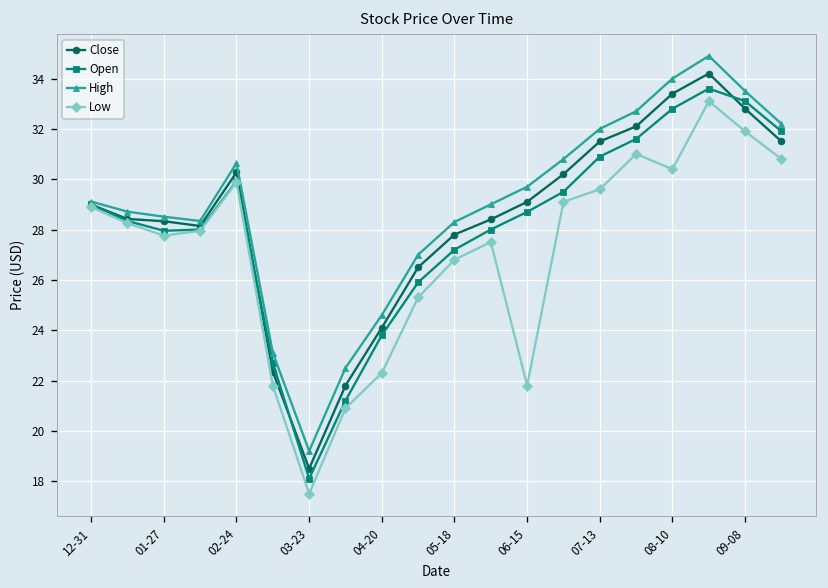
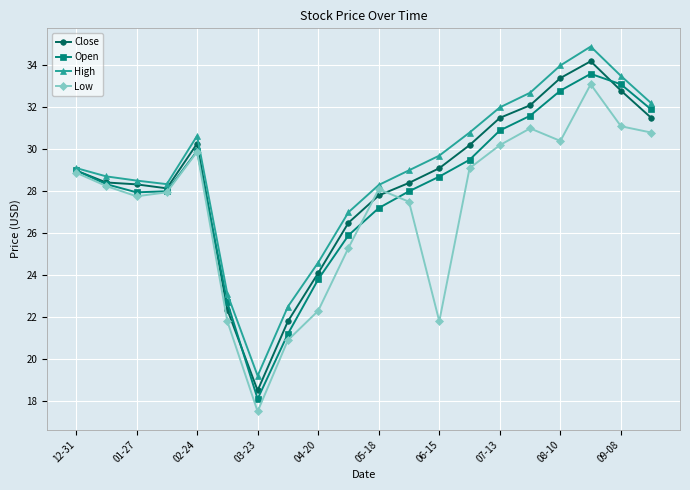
Low, 05-18: 26.8 -> 28.1
Low, 07-13: 29.6 -> 30.2
Low, 09-08: 31.9 -> 31.1
